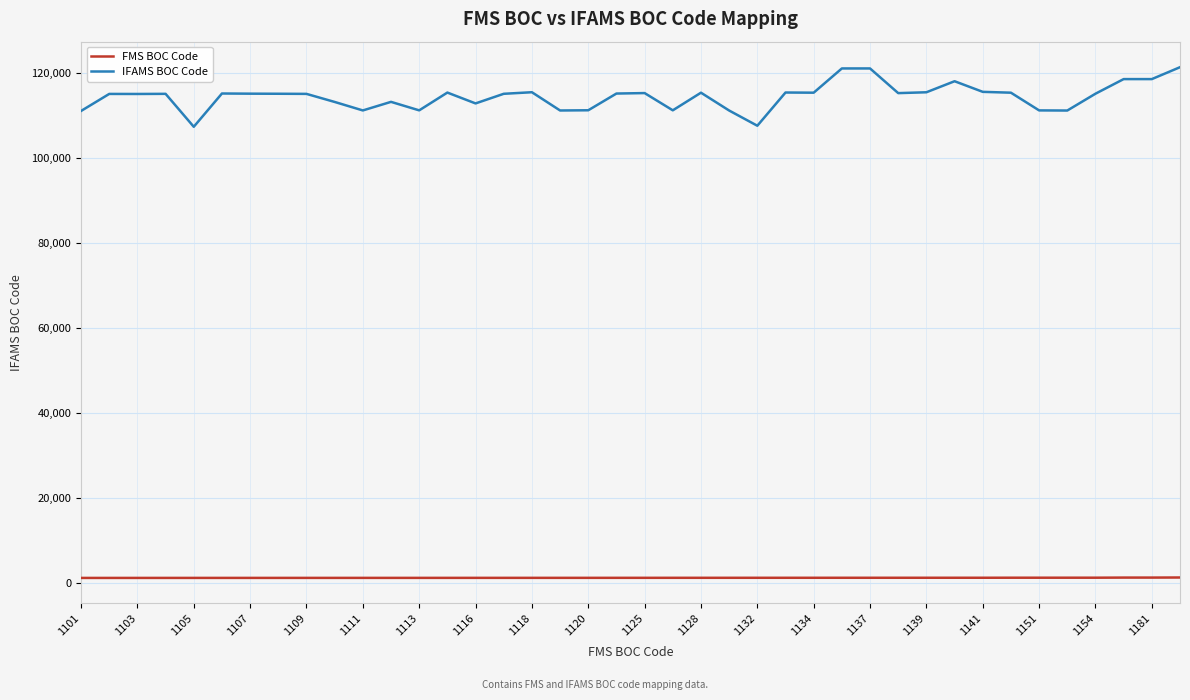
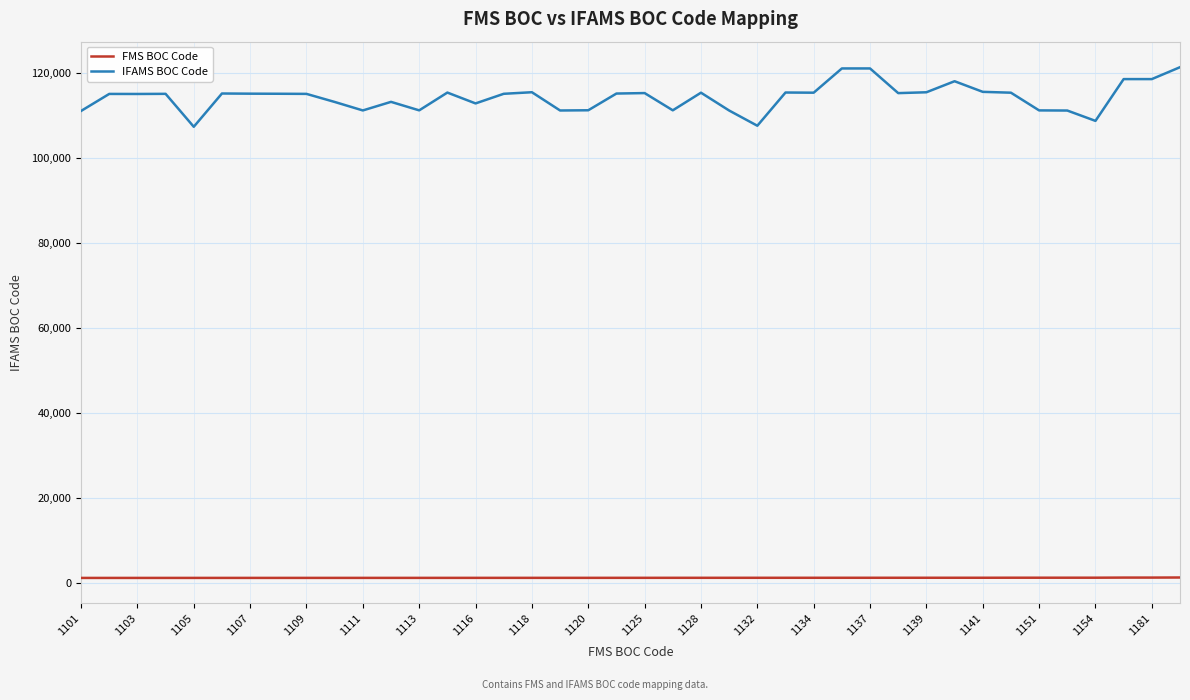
IFAMS BOC Code, 1154: 115,000 -> 109,000
